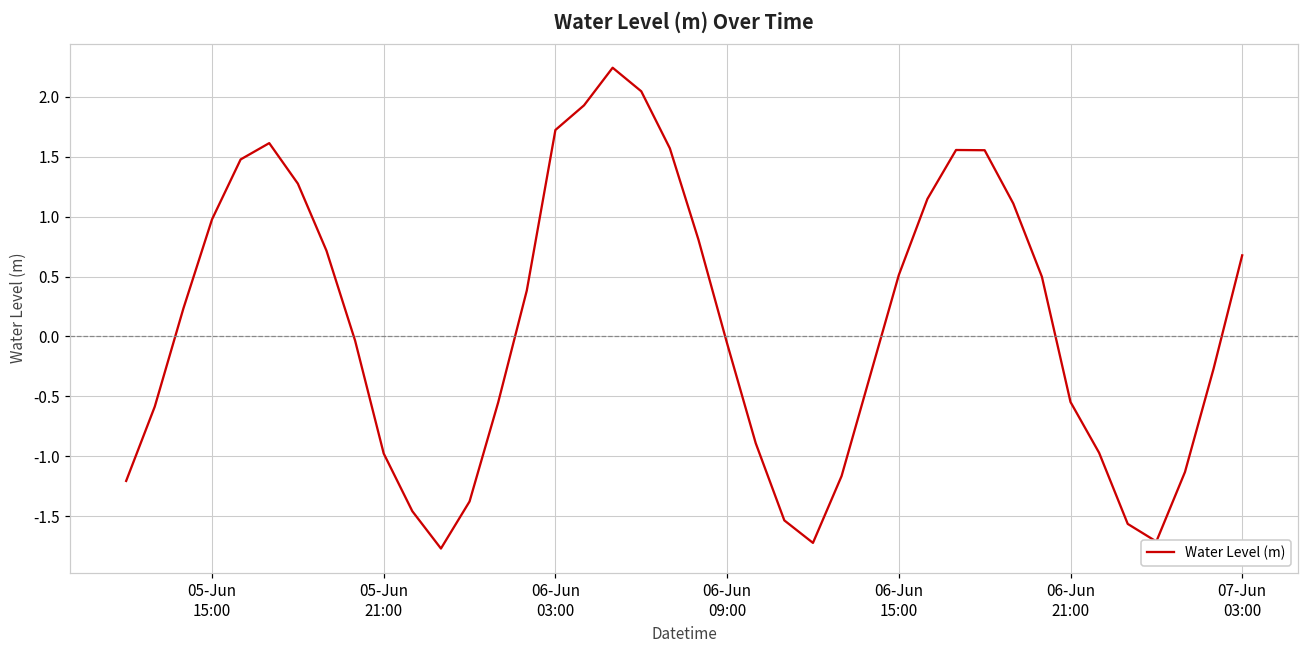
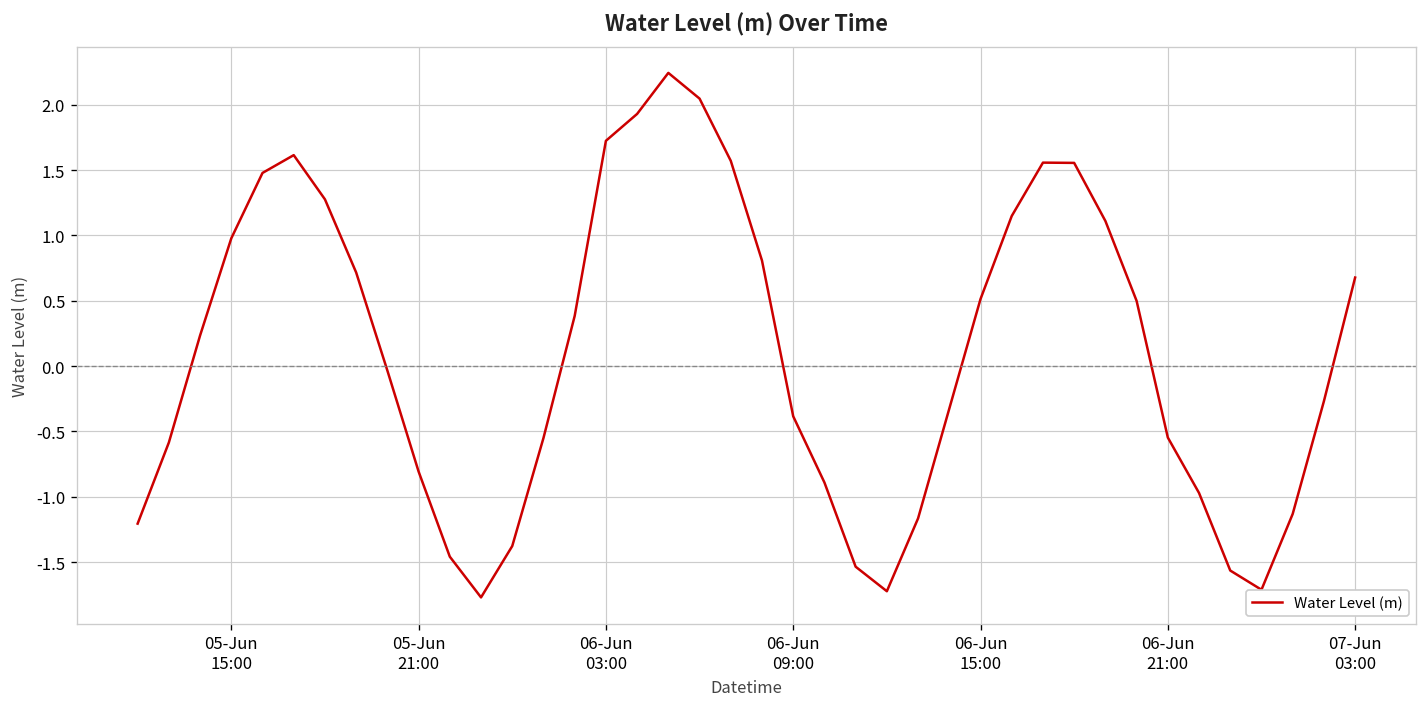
05-Jun 21:00: -0.98 -> -0.81
06-Jun 09:00: -0.06 -> -0.38
